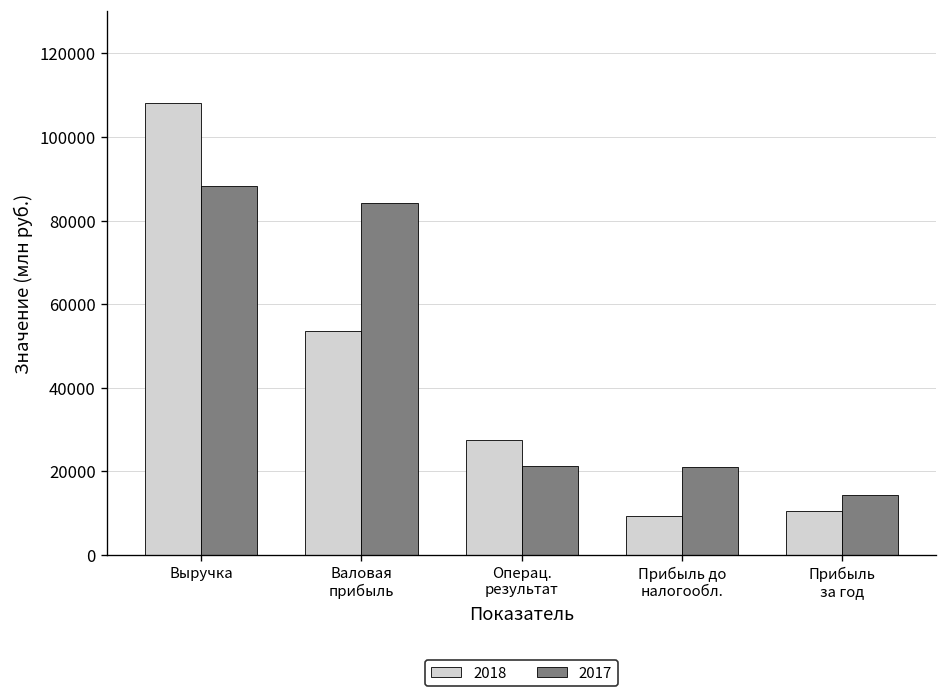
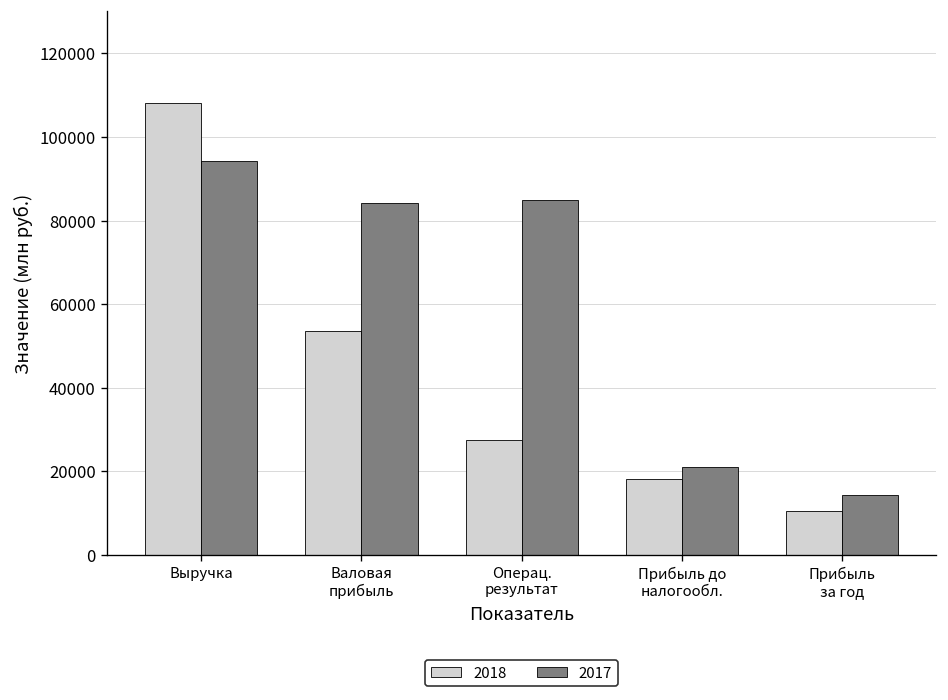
2017, Выручка: 88000 -> 94000
2017, Операц. результат: 21000 -> 85000
2018, Прибыль до налогообл.: 9000 -> 18000
